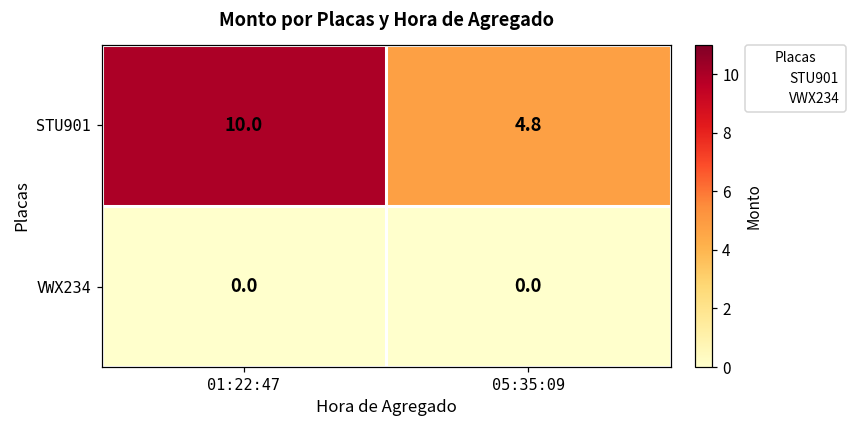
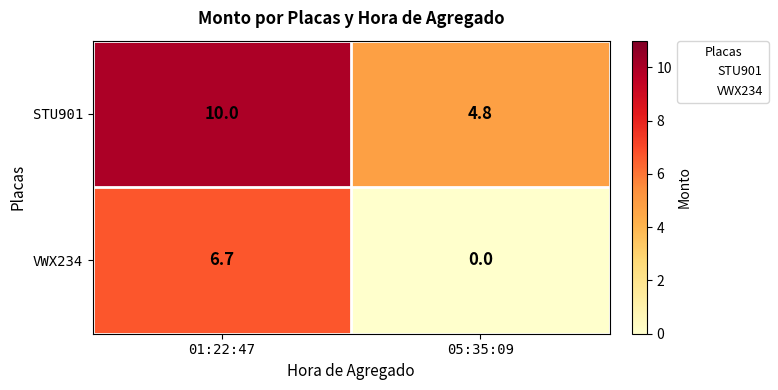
VWX234, 01:22:47: 0.0 -> 6.7
